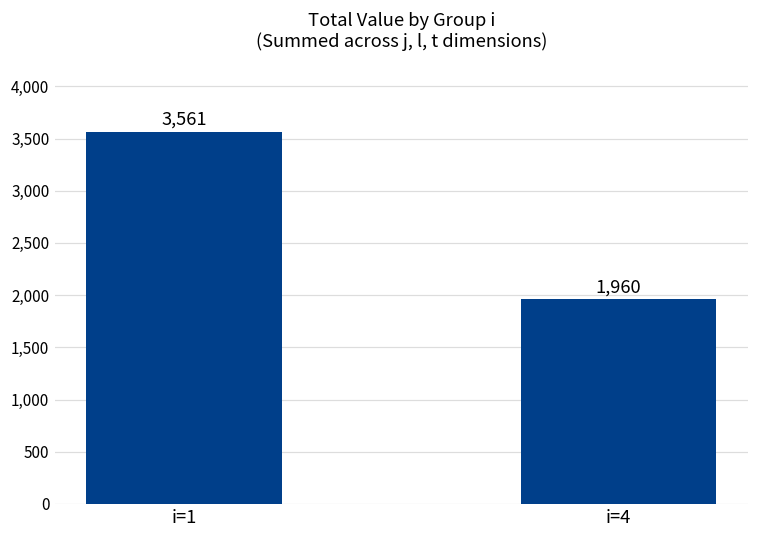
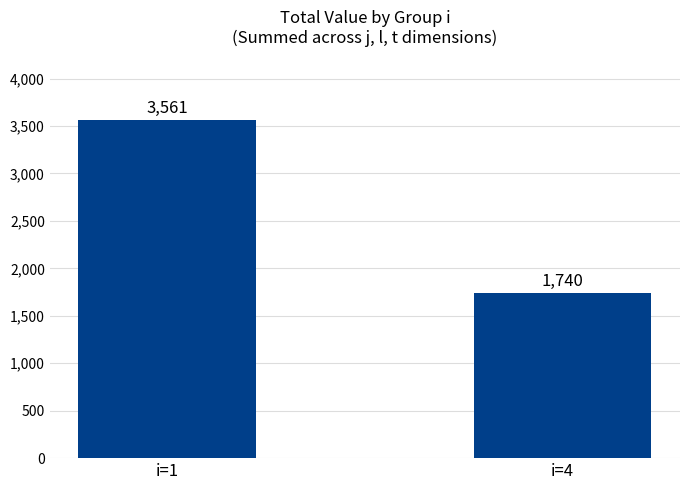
i=4: 1,960 -> 1,740
